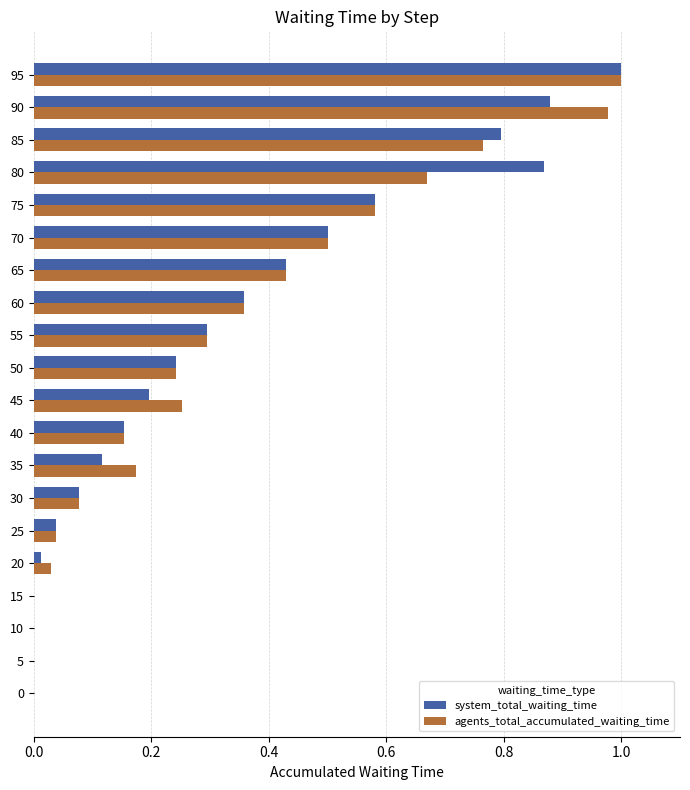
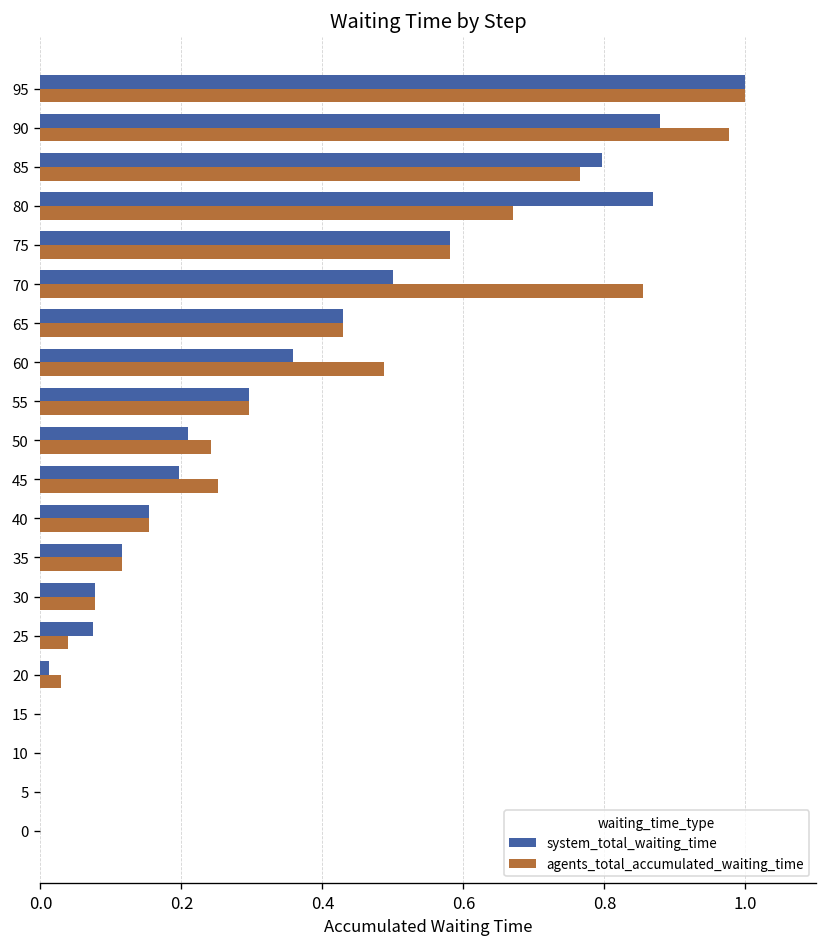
agents_total_accumulated_waiting_time, 70: 0.50 -> 0.85
agents_total_accumulated_waiting_time, 60: 0.36 -> 0.49
system_total_waiting_time, 50: 0.24 -> 0.21
agents_total_accumulated_waiting_time, 35: 0.17 -> 0.12
system_total_waiting_time, 25: 0.04 -> 0.07
